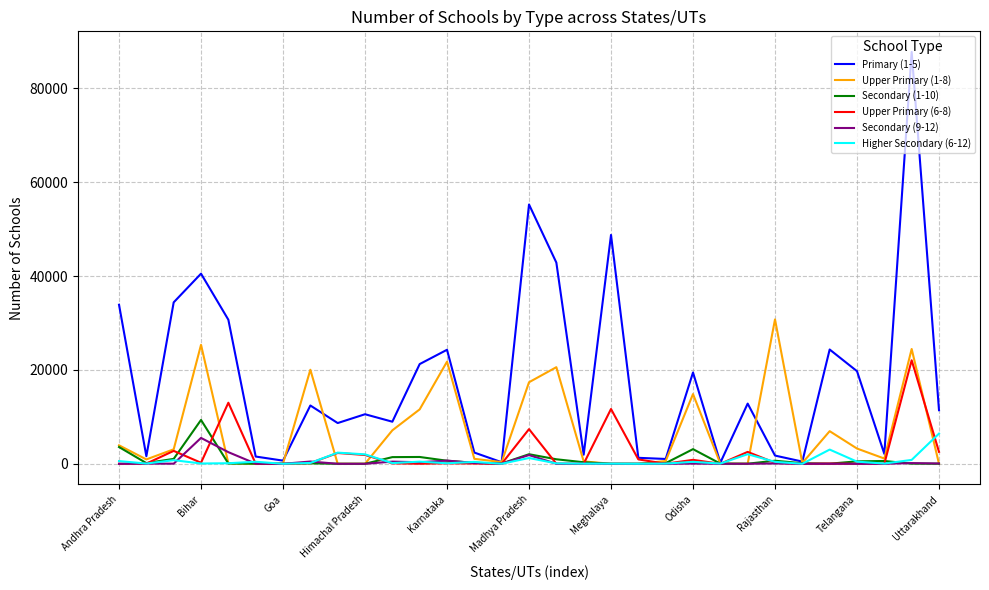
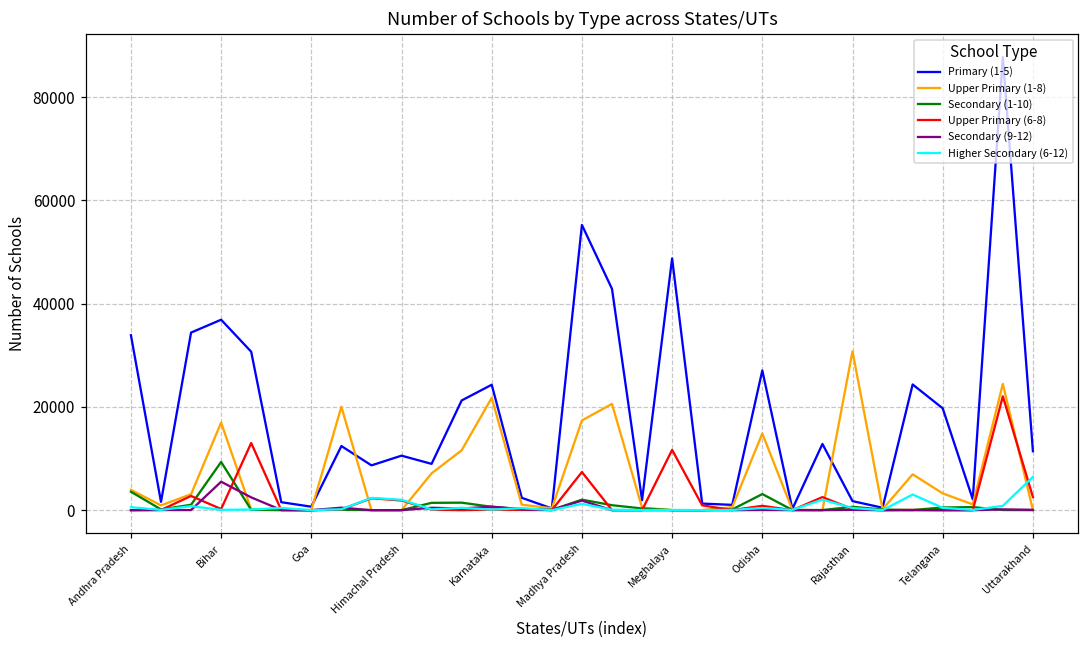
Primary (1-5), Bihar: 41000 -> 37000
Upper Primary (1-8), Bihar: 25000 -> 17000
Primary (1-5), Odisha: 19000 -> 27000
